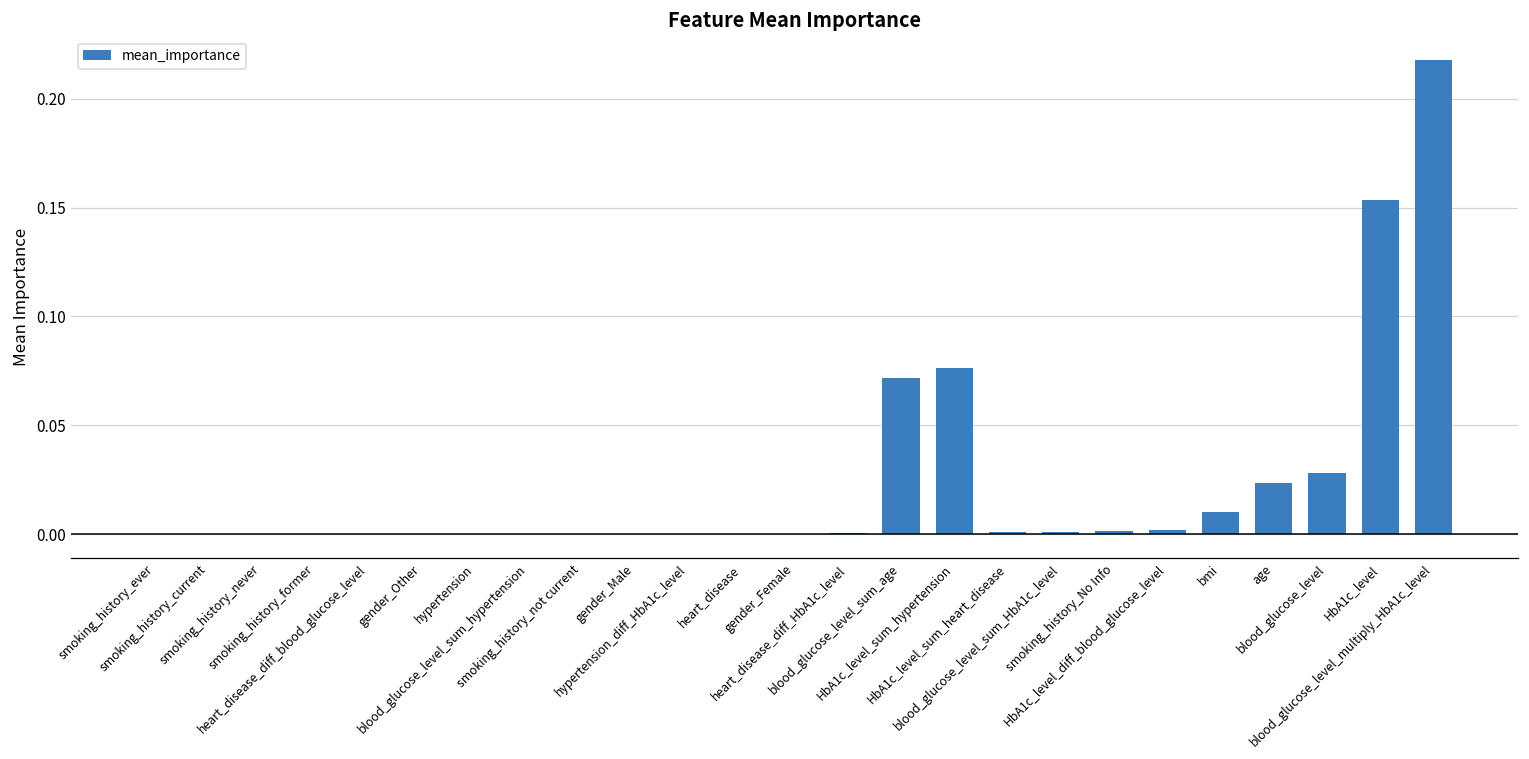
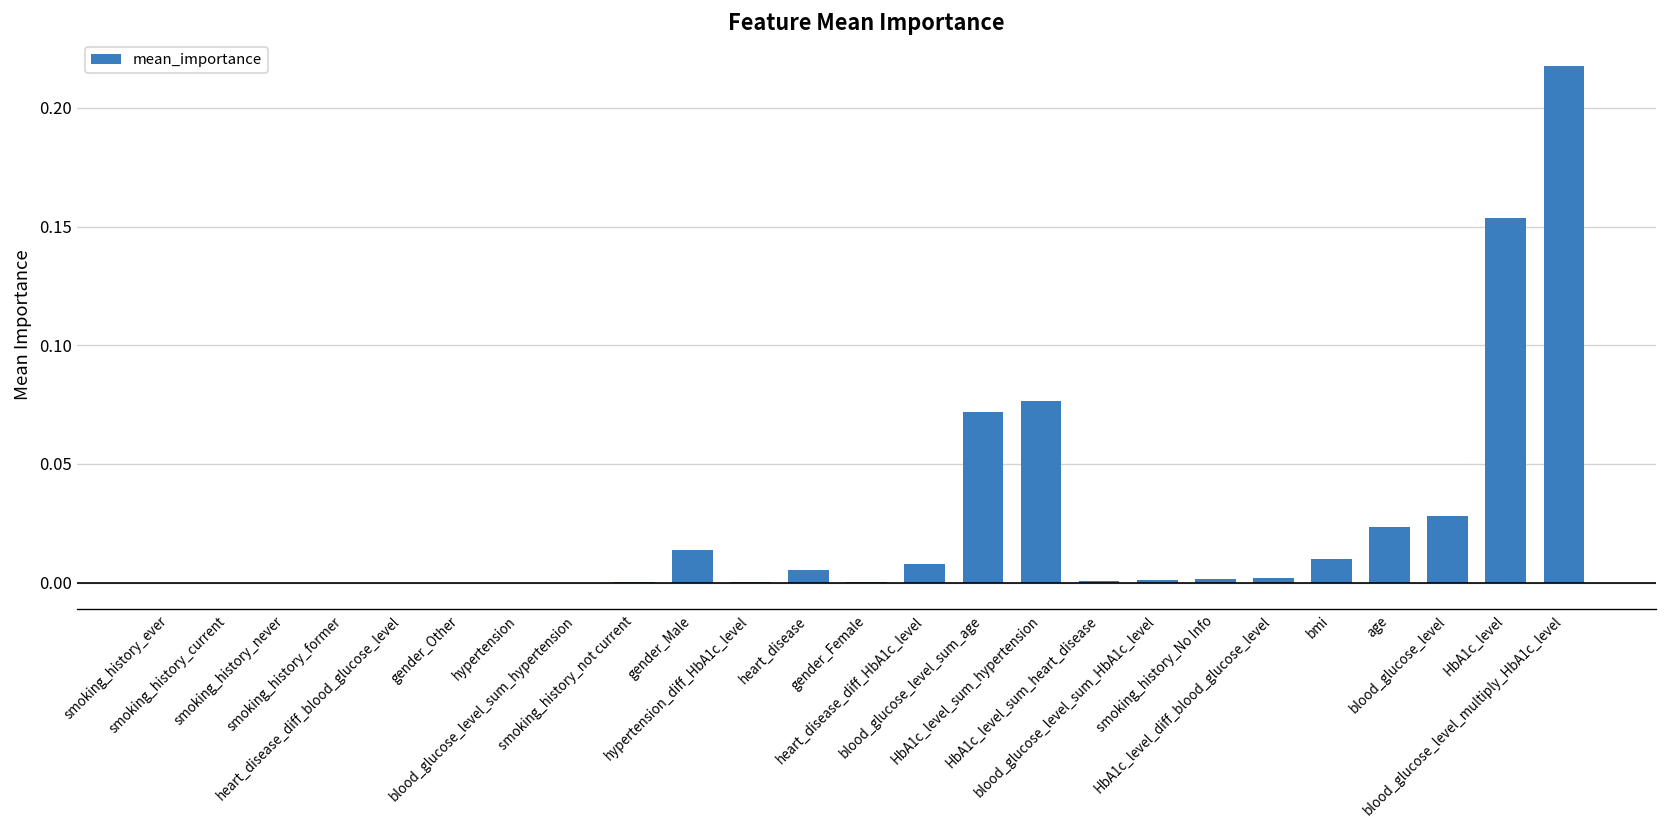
gender_Male: 0.000 -> 0.014
heart_disease: 0.000 -> 0.005
heart_disease_diff_HbA1c_level: 0.001 -> 0.008
